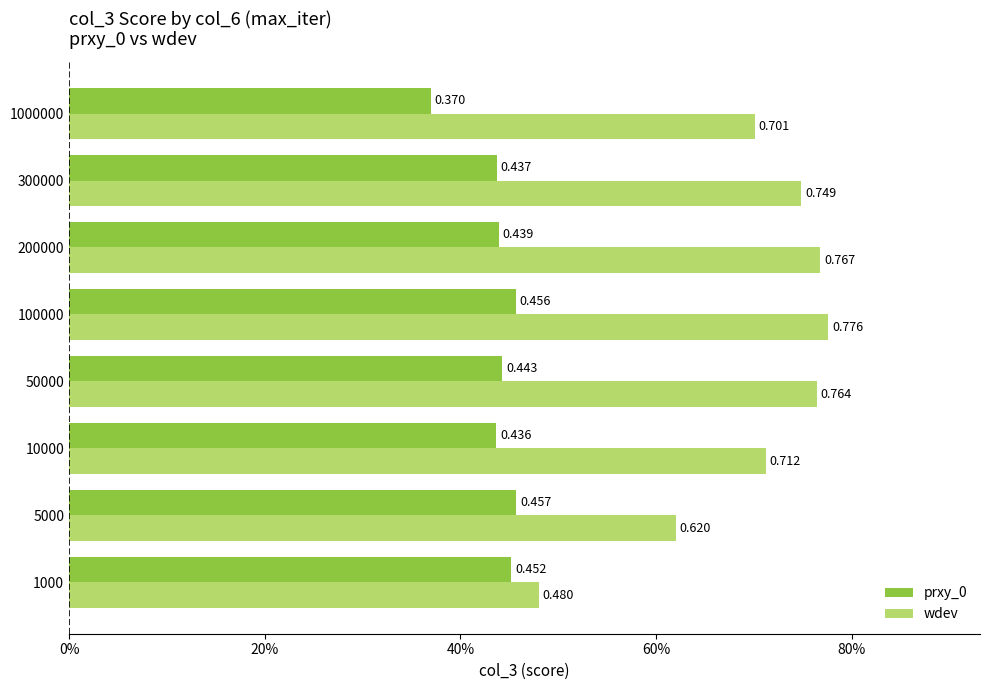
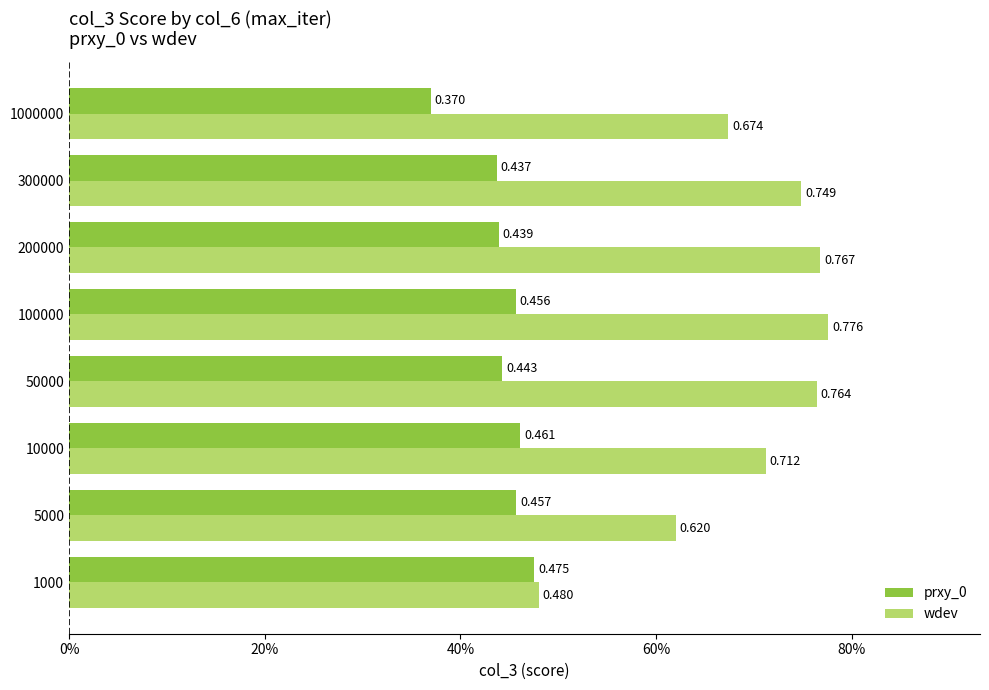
wdev, 1000000: 0.701 -> 0.674
prxy_0, 10000: 0.436 -> 0.461
prxy_0, 1000: 0.452 -> 0.475
